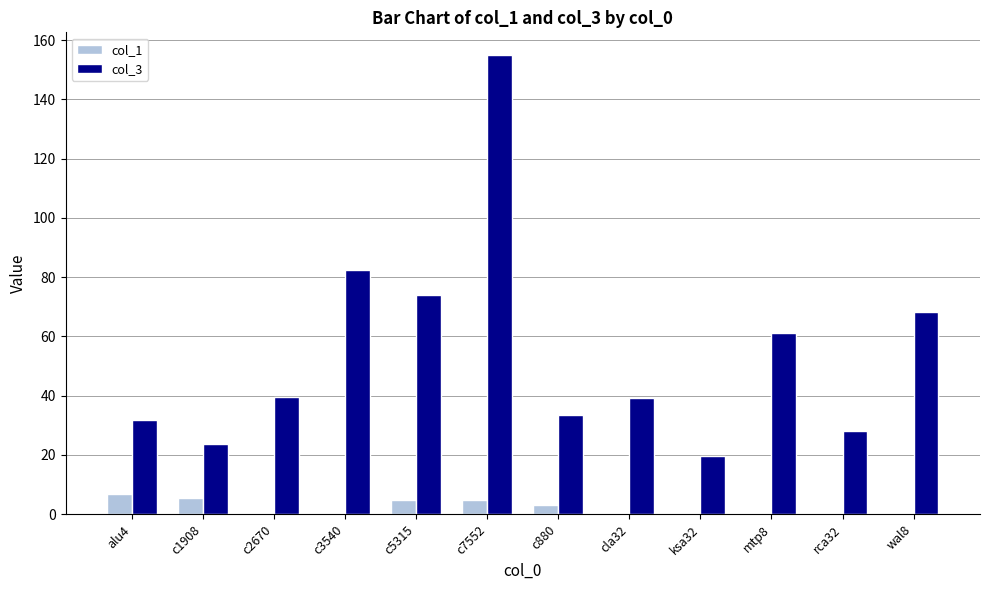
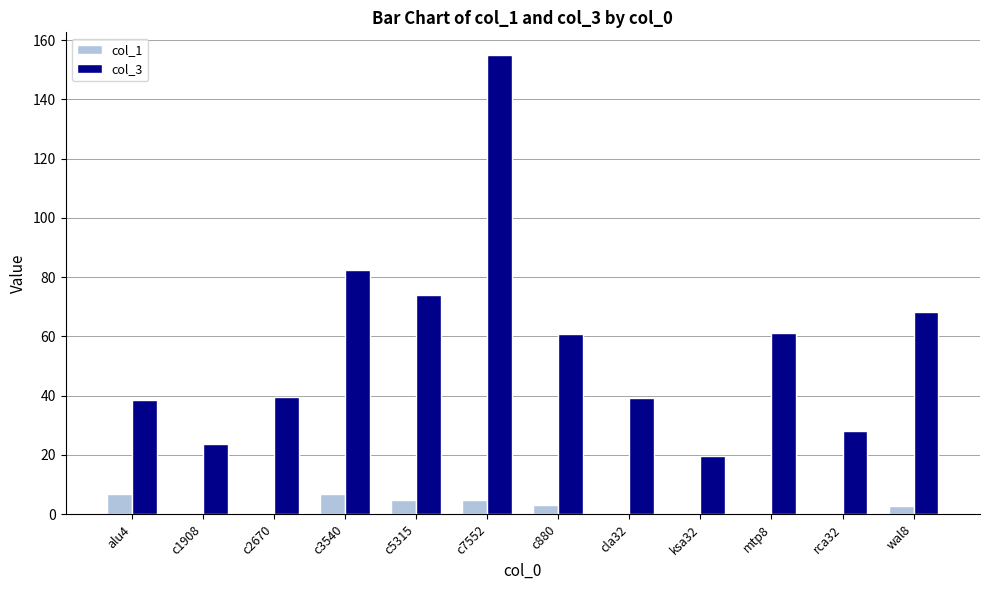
col_3, alu4: 32 -> 39
col_1, c1908: 5 -> 0
col_1, c3540: 0 -> 7
col_3, c880: 34 -> 61
col_1, wal8: 0 -> 3
